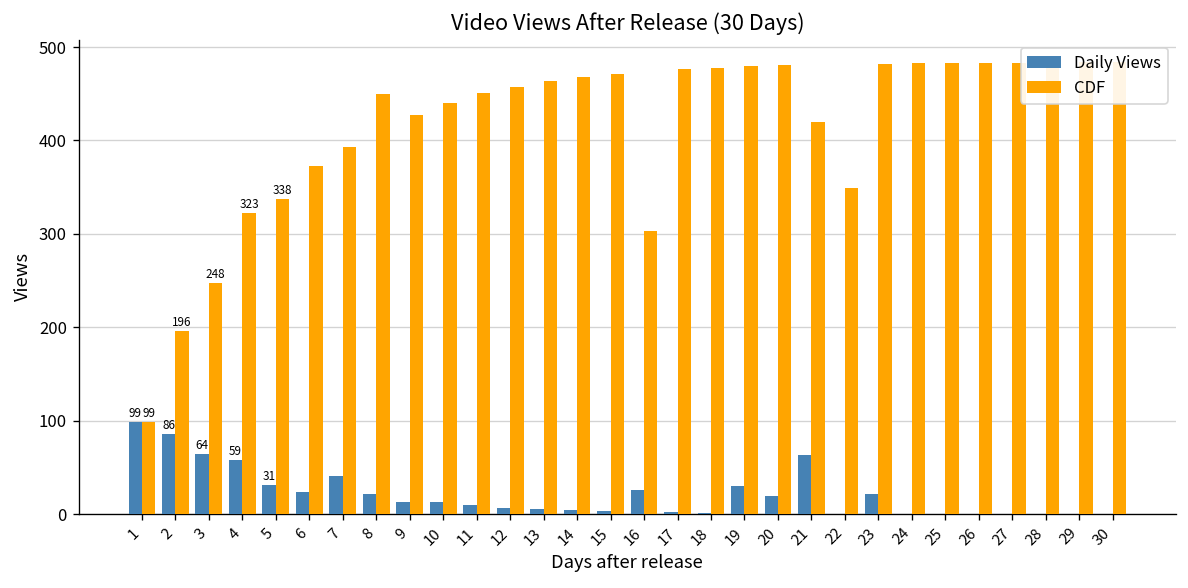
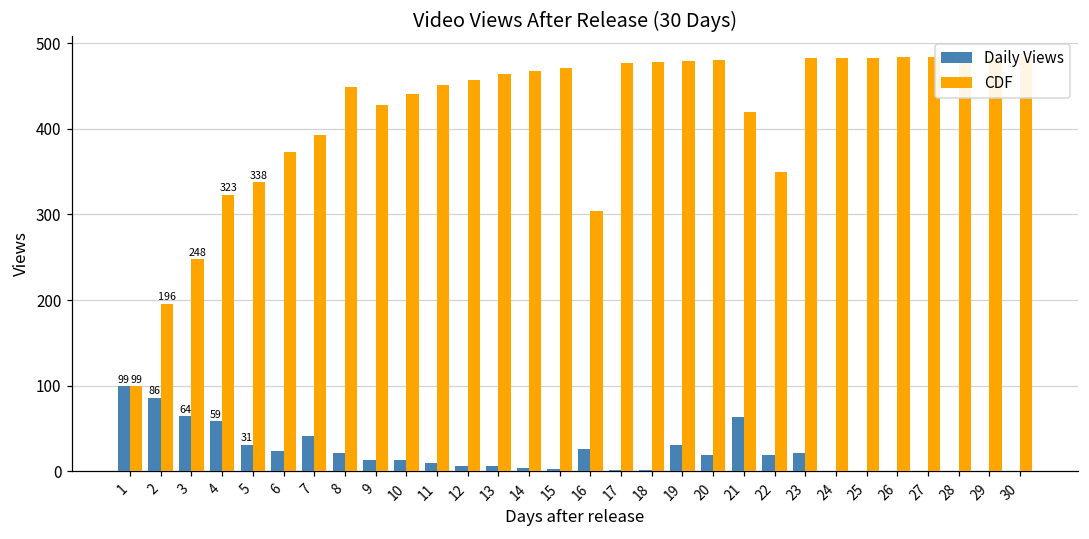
Daily Views, 22: 0 -> 20
